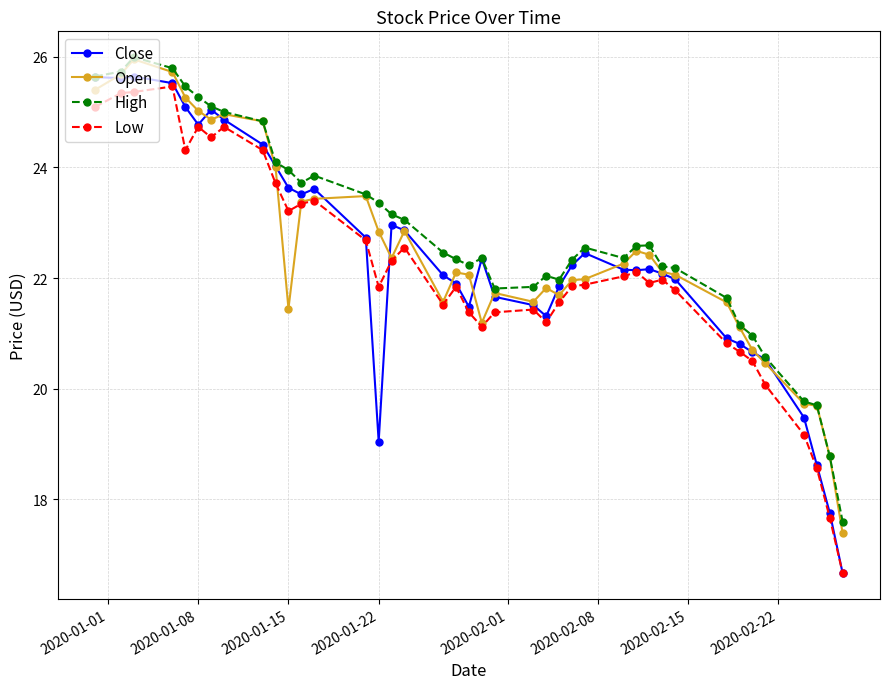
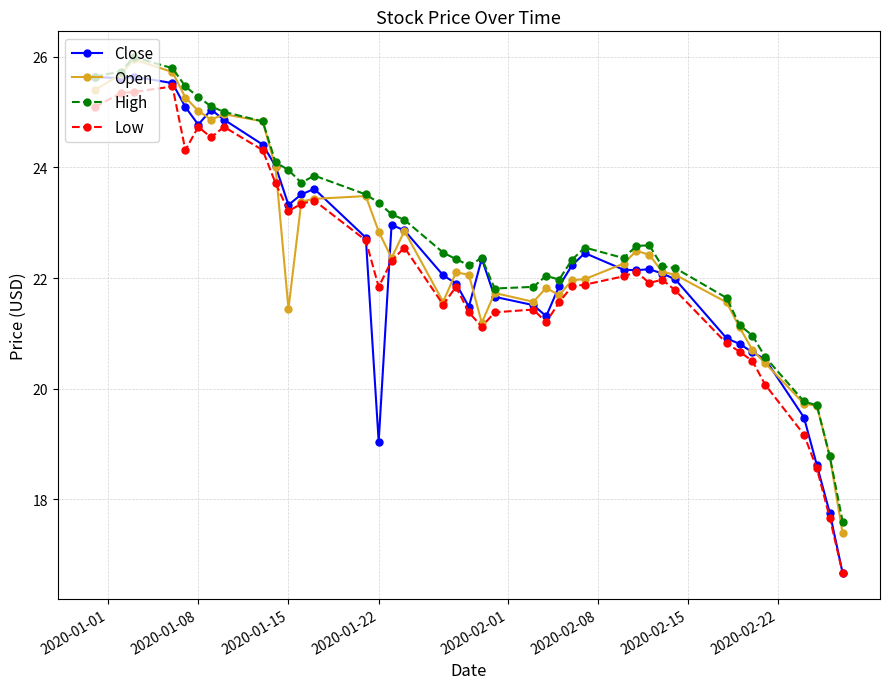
Close, 2020-01-15: 23.6 -> 23.3
